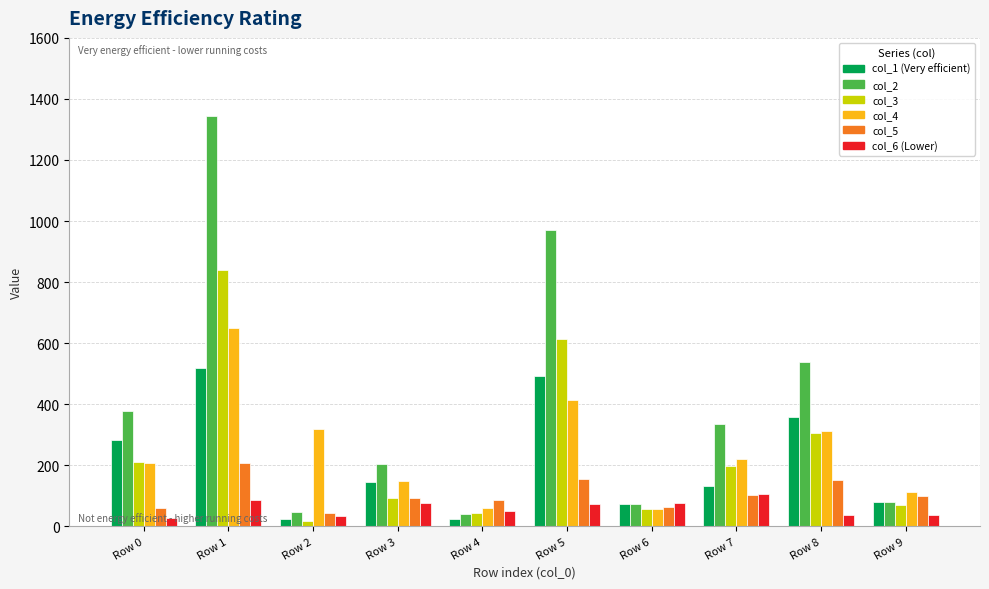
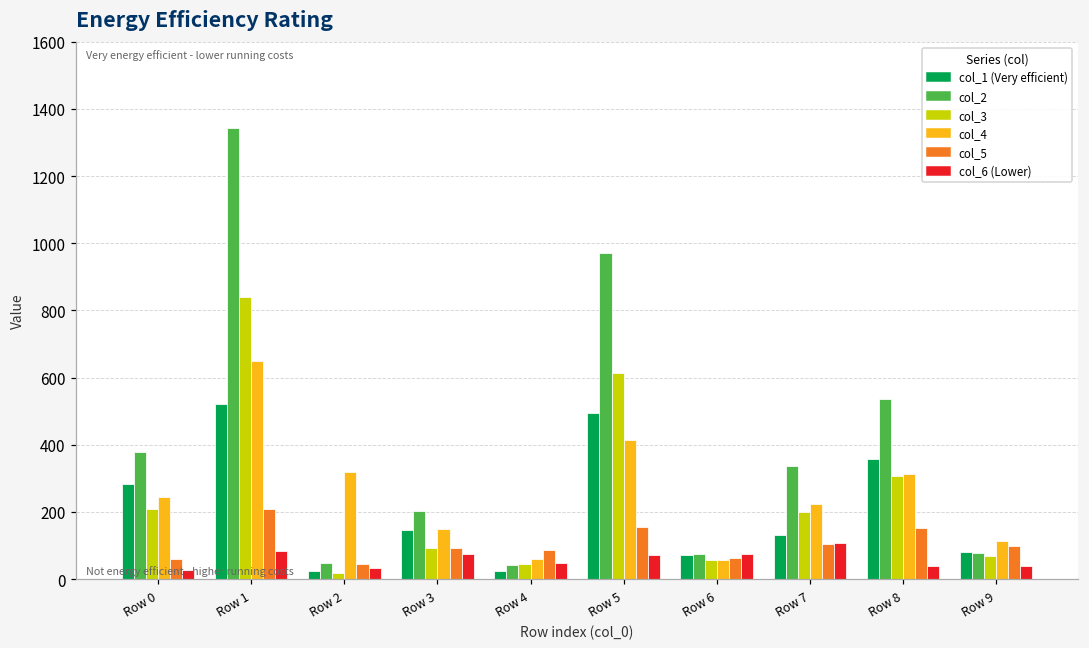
col_4, Row 0: 210 -> 240
